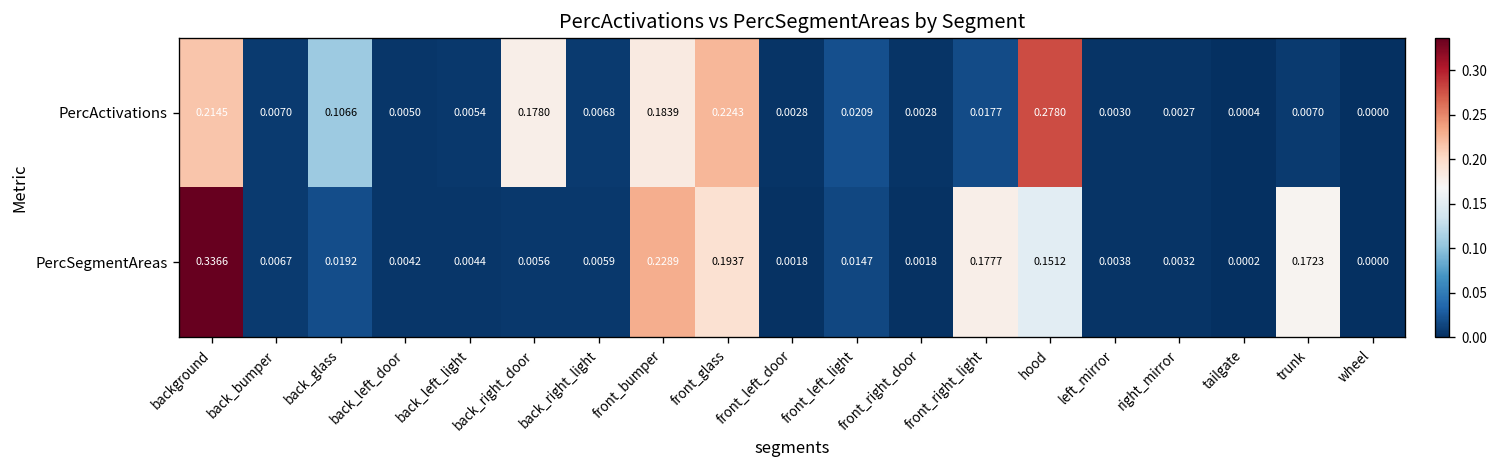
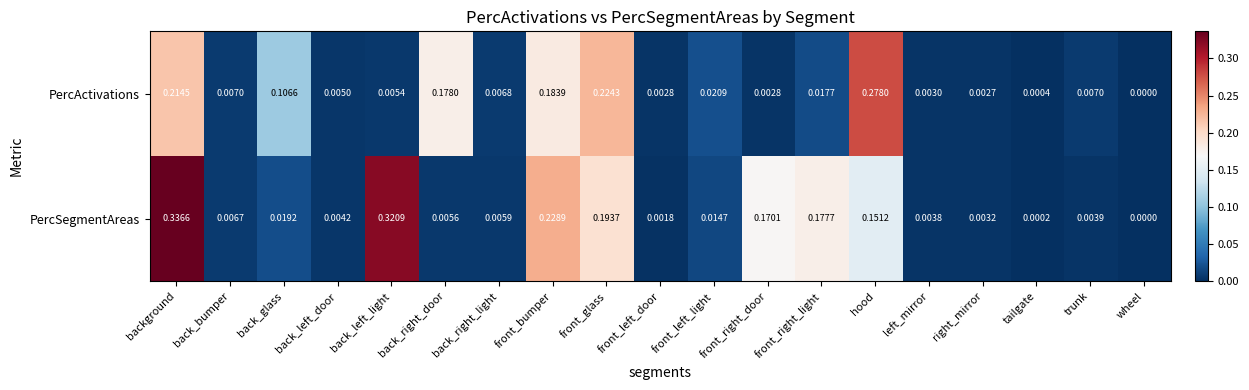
PercSegmentAreas, back_left_light: 0.0044 -> 0.3209
PercSegmentAreas, front_right_door: 0.0018 -> 0.1701
PercSegmentAreas, trunk: 0.1723 -> 0.0039
